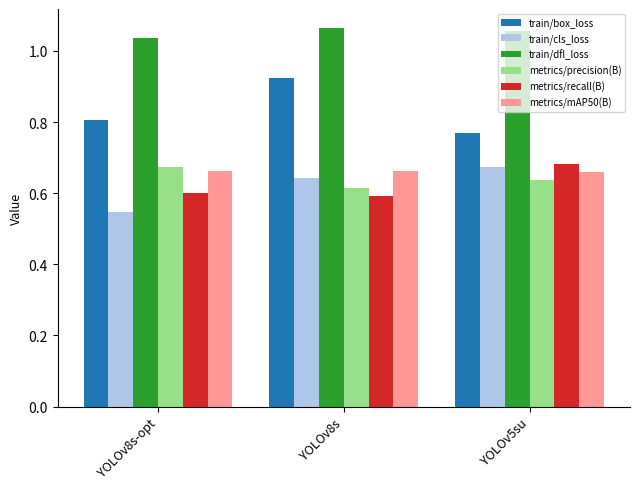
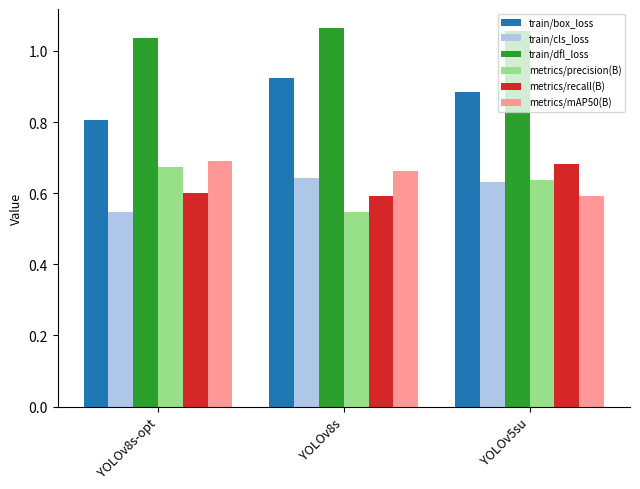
metrics/mAP50(B), YOLOv8s-opt: 0.66 -> 0.69
metrics/precision(B), YOLOv8s: 0.62 -> 0.55
train/box_loss, YOLOv5su: 0.77 -> 0.88
train/cls_loss, YOLOv5su: 0.67 -> 0.63
metrics/mAP50(B), YOLOv5su: 0.66 -> 0.59
